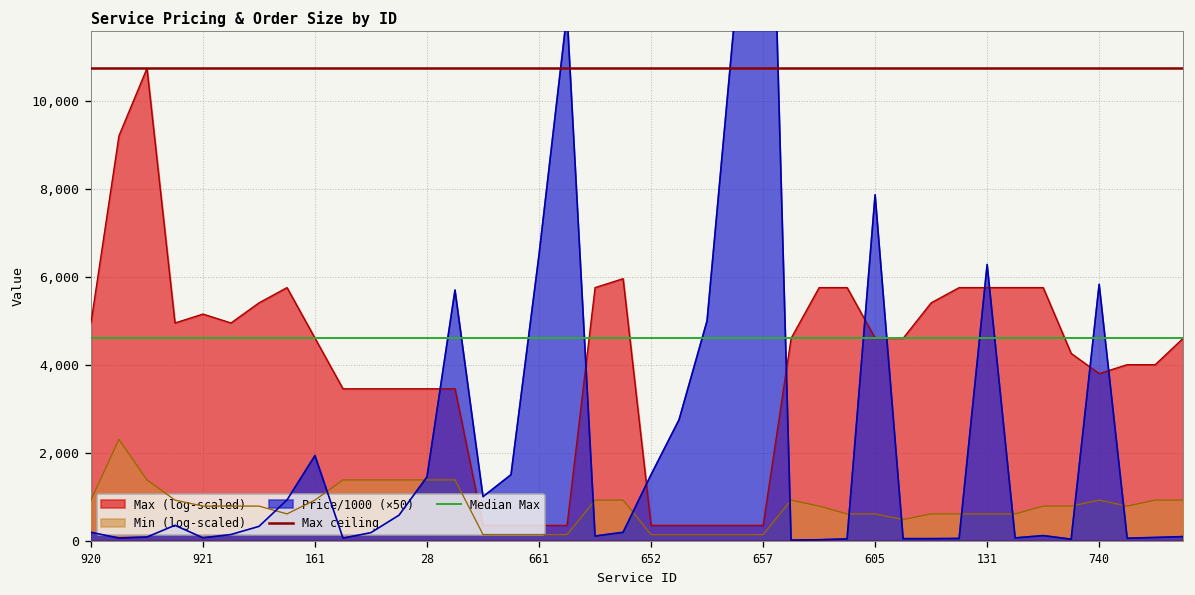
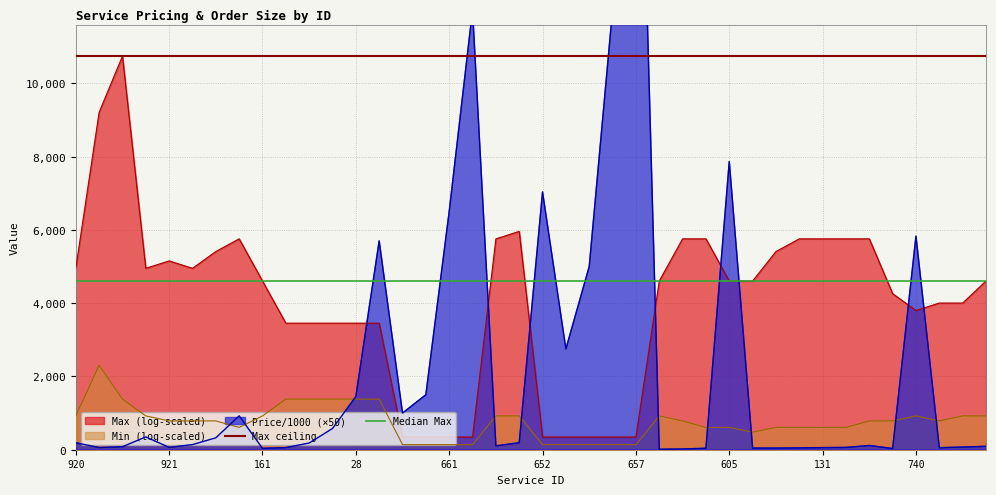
Price/1000 (×50), 161: 1,900 -> 0
Price/1000 (×50), 652: 1,500 -> 7,000
Price/1000 (×50), 131: 6,300 -> 100
